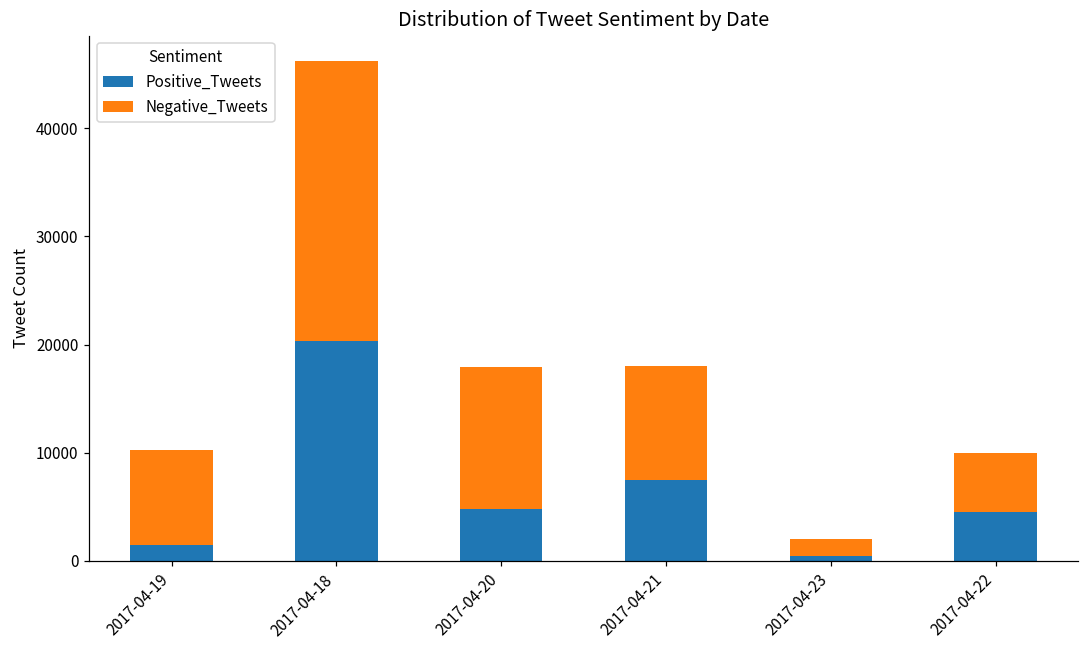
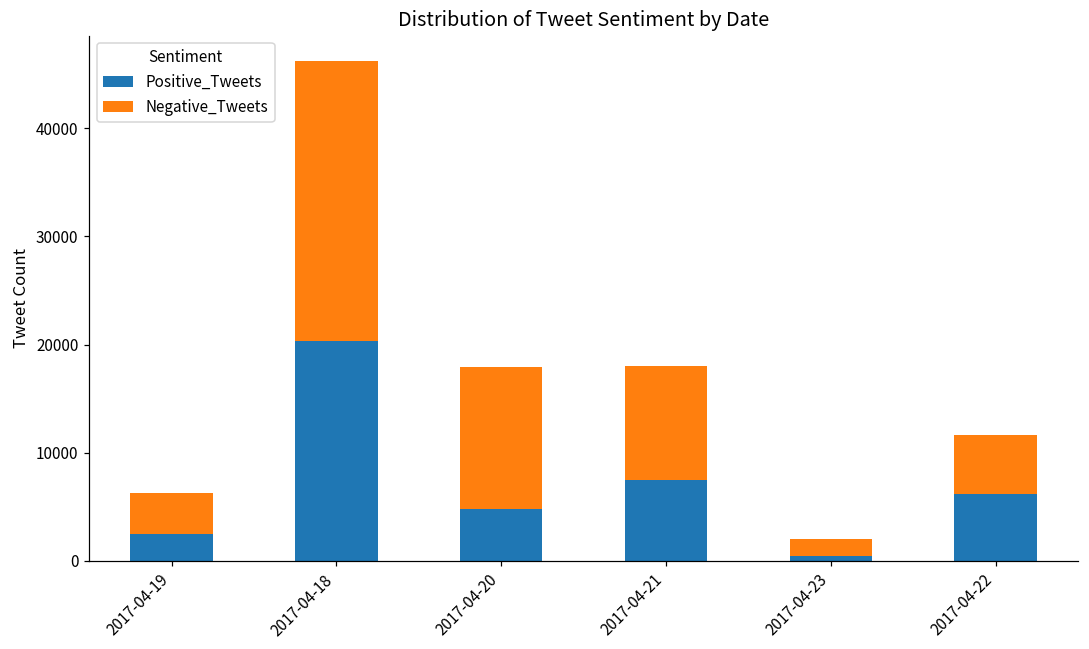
Positive_Tweets, 2017-04-19: 2000 -> 3000
Negative_Tweets, 2017-04-19: 9000 -> 4000
Positive_Tweets, 2017-04-22: 5000 -> 6000
